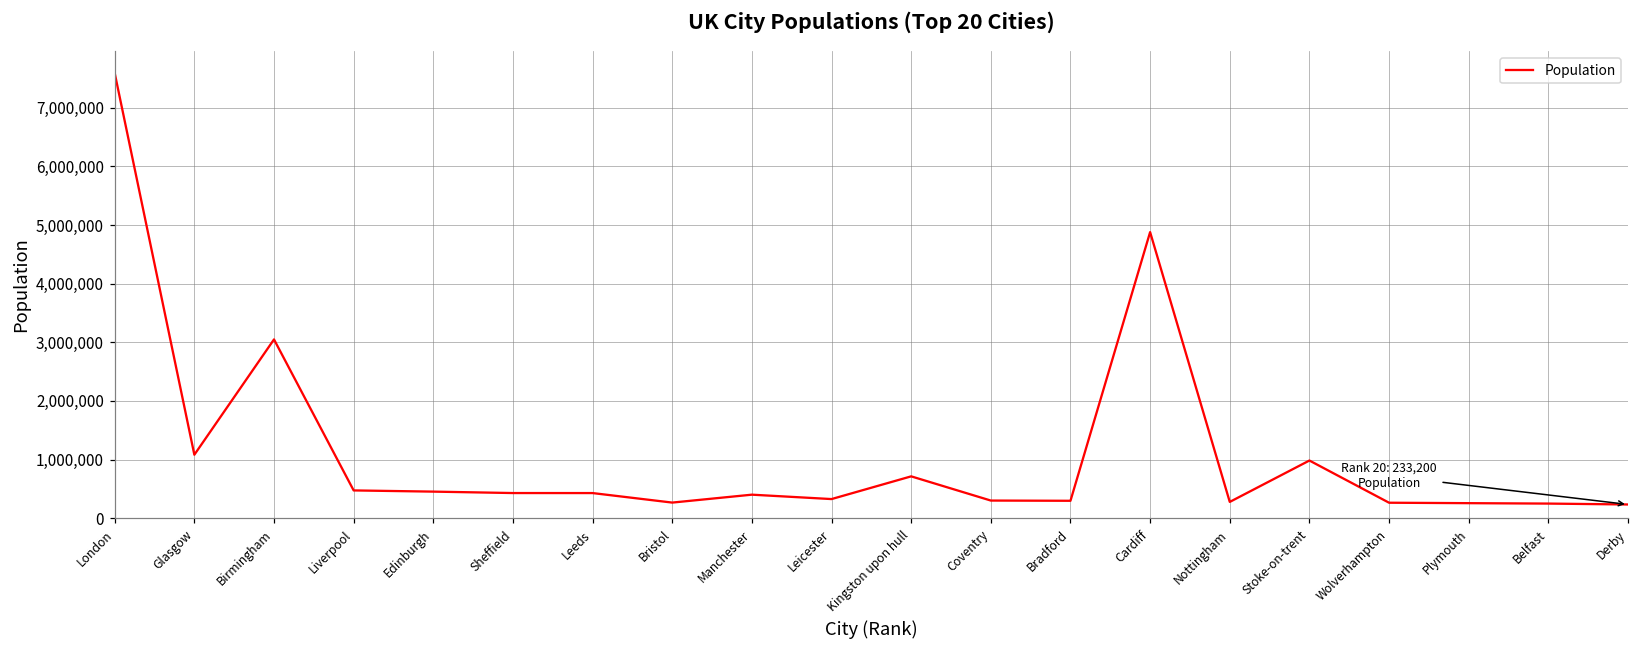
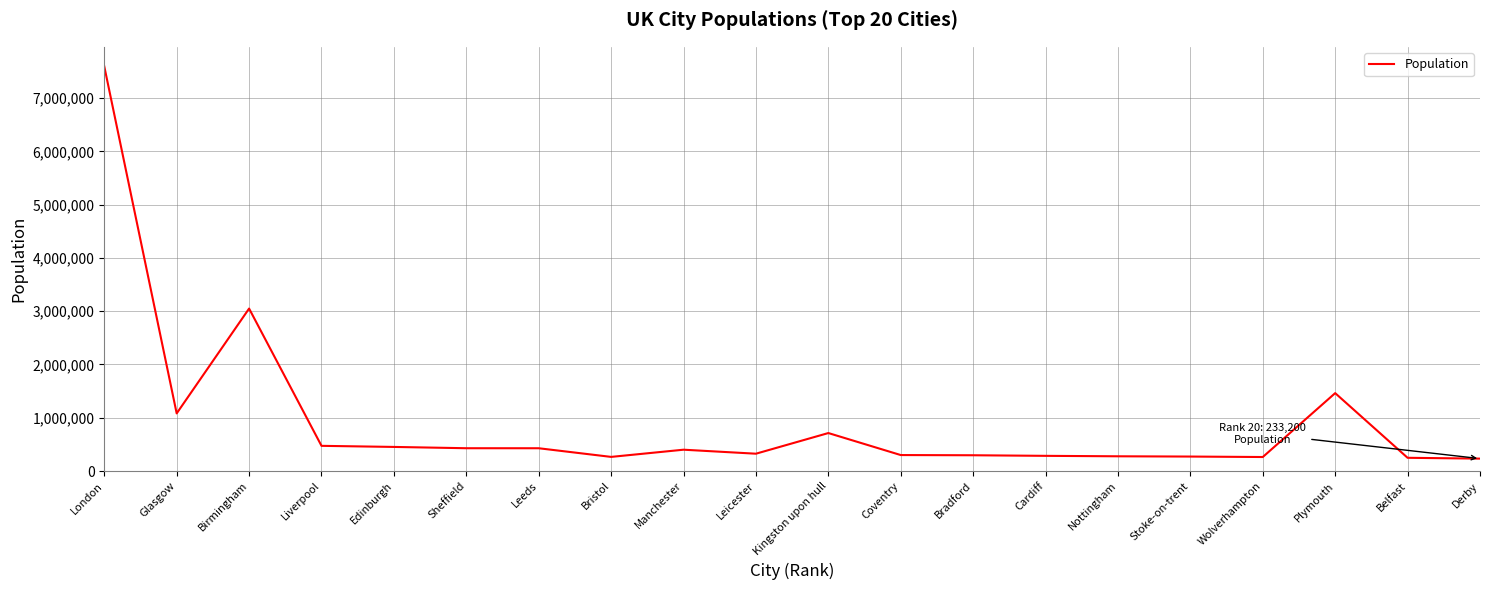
Cardiff: 4,900,000 -> 300,000
Stoke-on-trent: 1,000,000 -> 300,000
Plymouth: 300,000 -> 1,500,000
